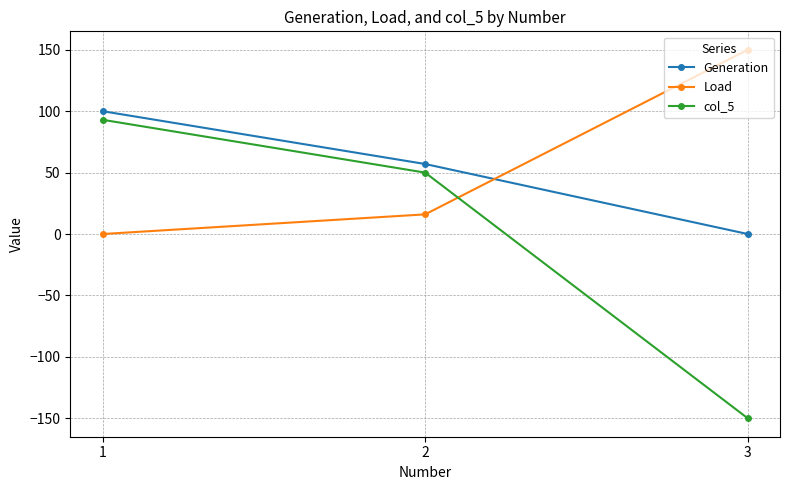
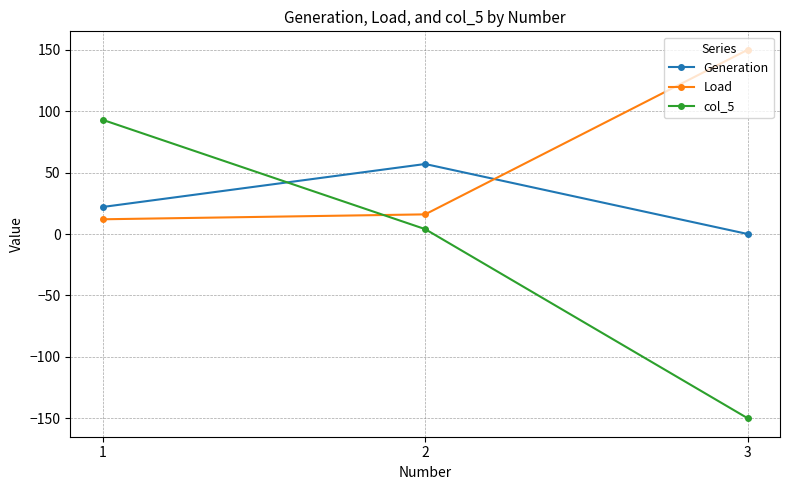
Generation, 1: 100 -> 22
Load, 1: 0 -> 12
col_5, 2: 50 -> 4
